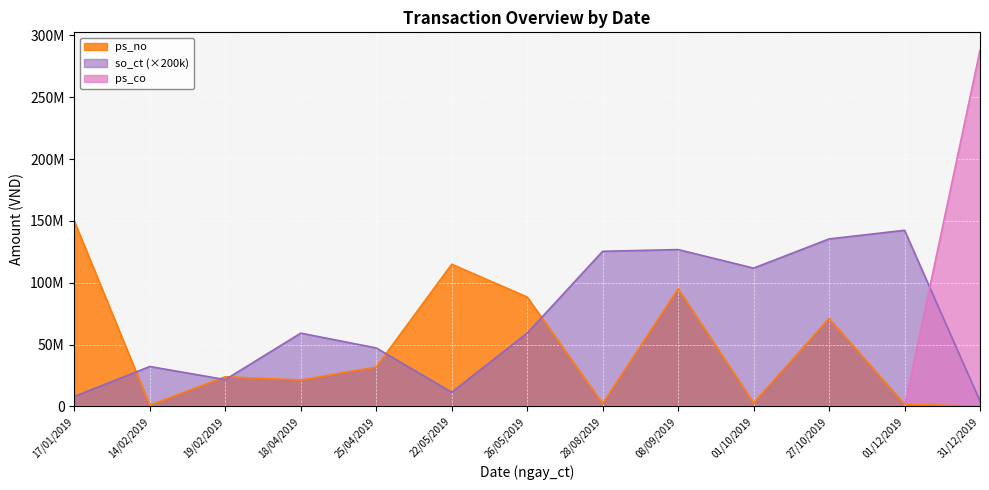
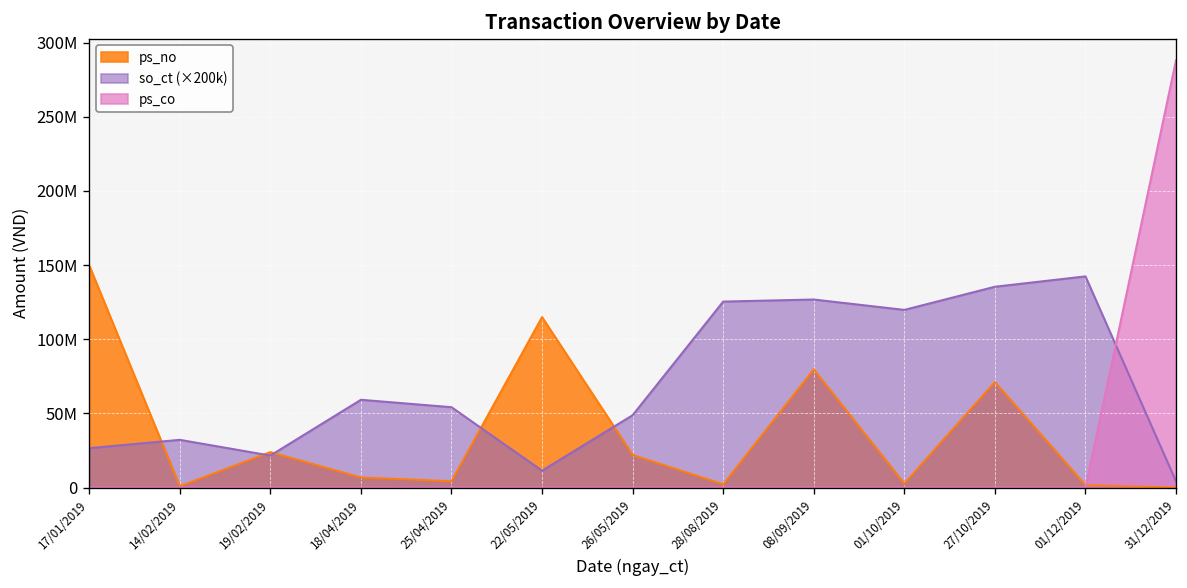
so_ct (×200k), 17/01/2019: 8000000 -> 27000000
ps_no, 18/04/2019: 21000000 -> 7000000
ps_no, 25/04/2019: 32000000 -> 4000000
so_ct (×200k), 25/04/2019: 47000000 -> 54000000
ps_no, 26/05/2019: 88000000 -> 22000000
so_ct (×200k), 26/05/2019: 59000000 -> 49000000
ps_no, 08/09/2019: 95000000 -> 80000000
so_ct (×200k), 01/10/2019: 112000000 -> 120000000
